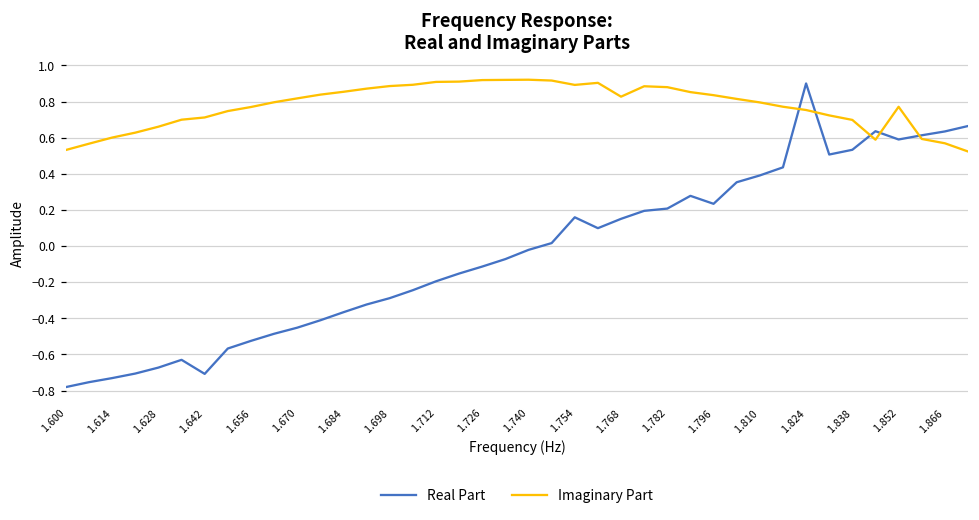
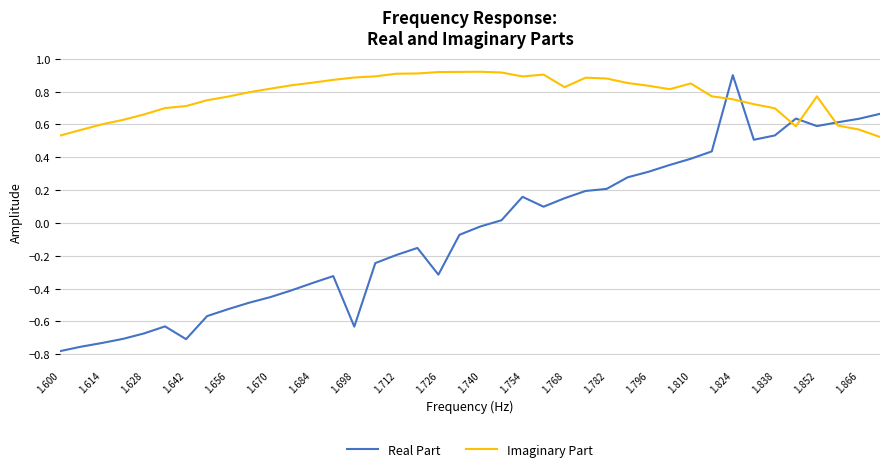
Real Part, 1.698: -0.29 -> -0.63
Real Part, 1.726: -0.11 -> -0.31
Real Part, 1.796: 0.23 -> 0.31
Imaginary Part, 1.810: 0.80 -> 0.85
